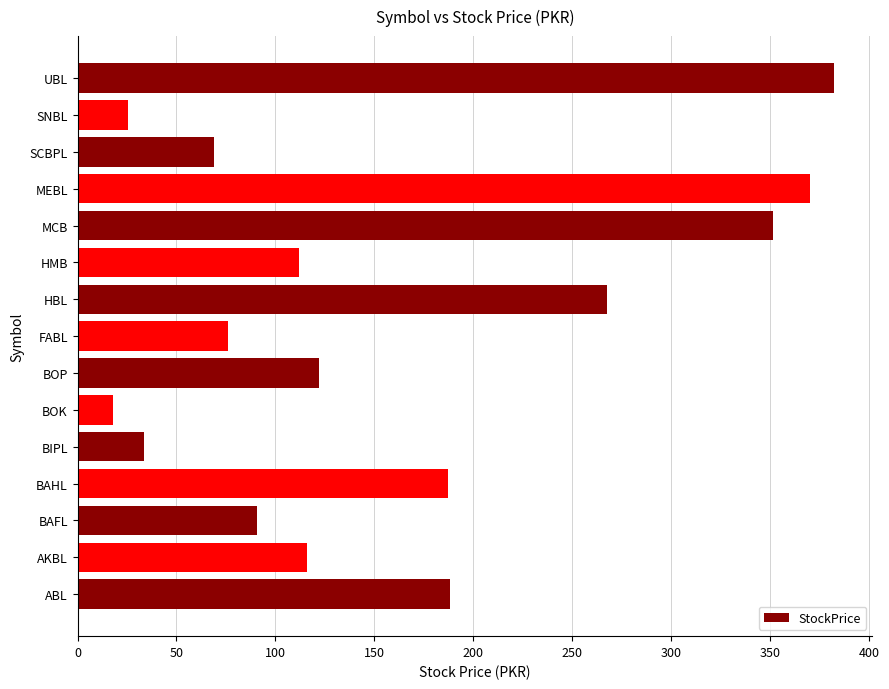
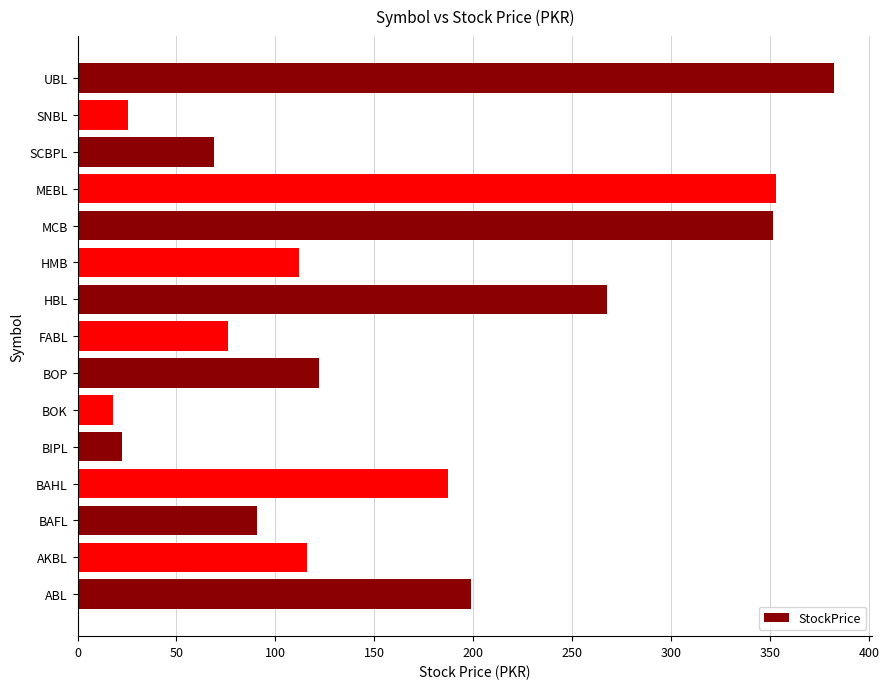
MEBL: 370 -> 353
BIPL: 33 -> 23
ABL: 188 -> 199
